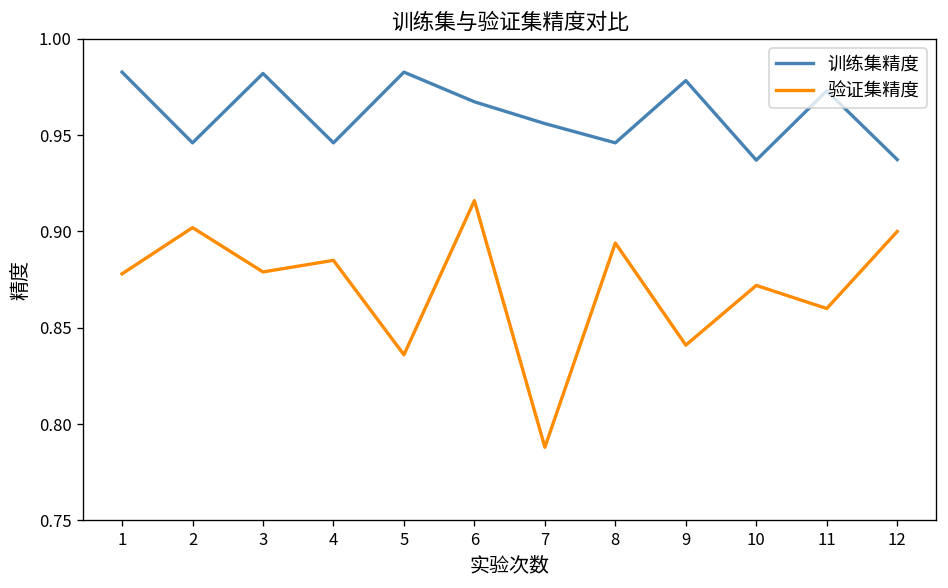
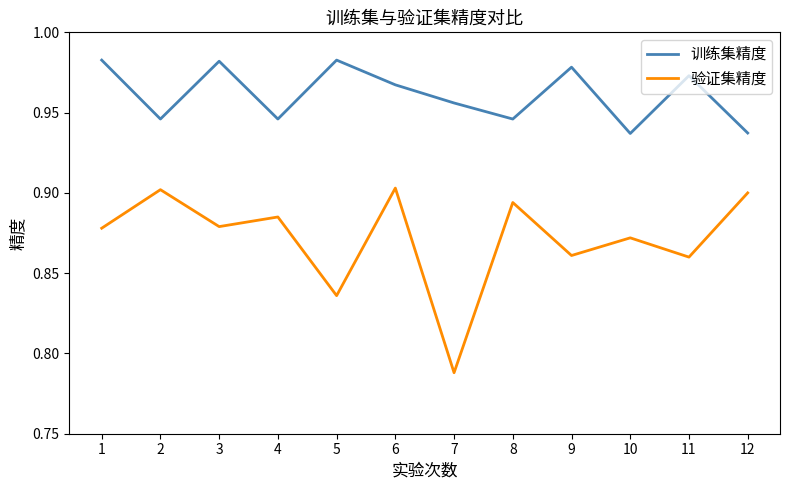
验证集精度, 6: 0.916 -> 0.903
验证集精度, 9: 0.841 -> 0.861
